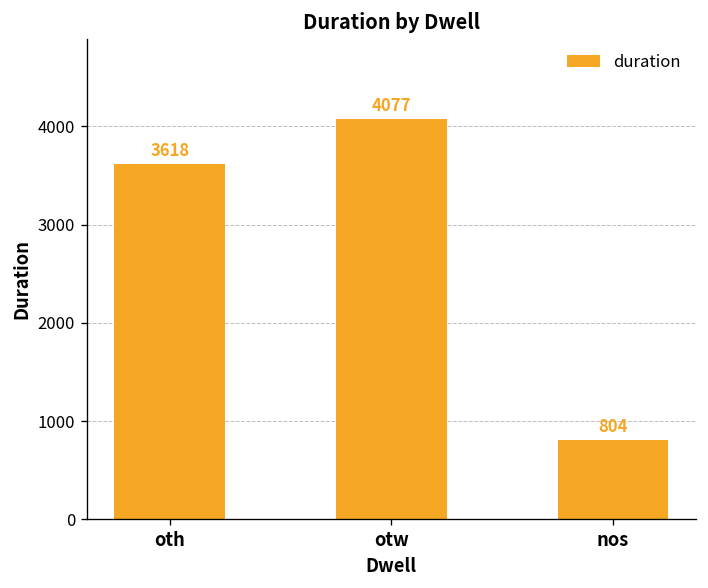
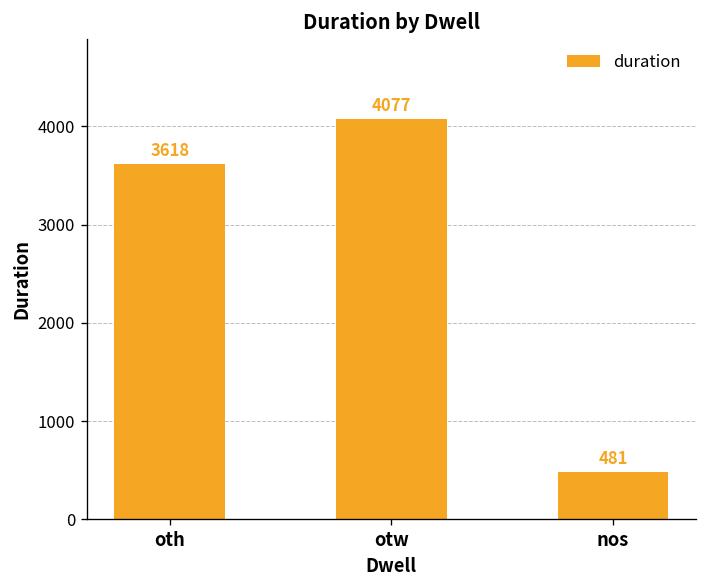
nos: 804 -> 481
